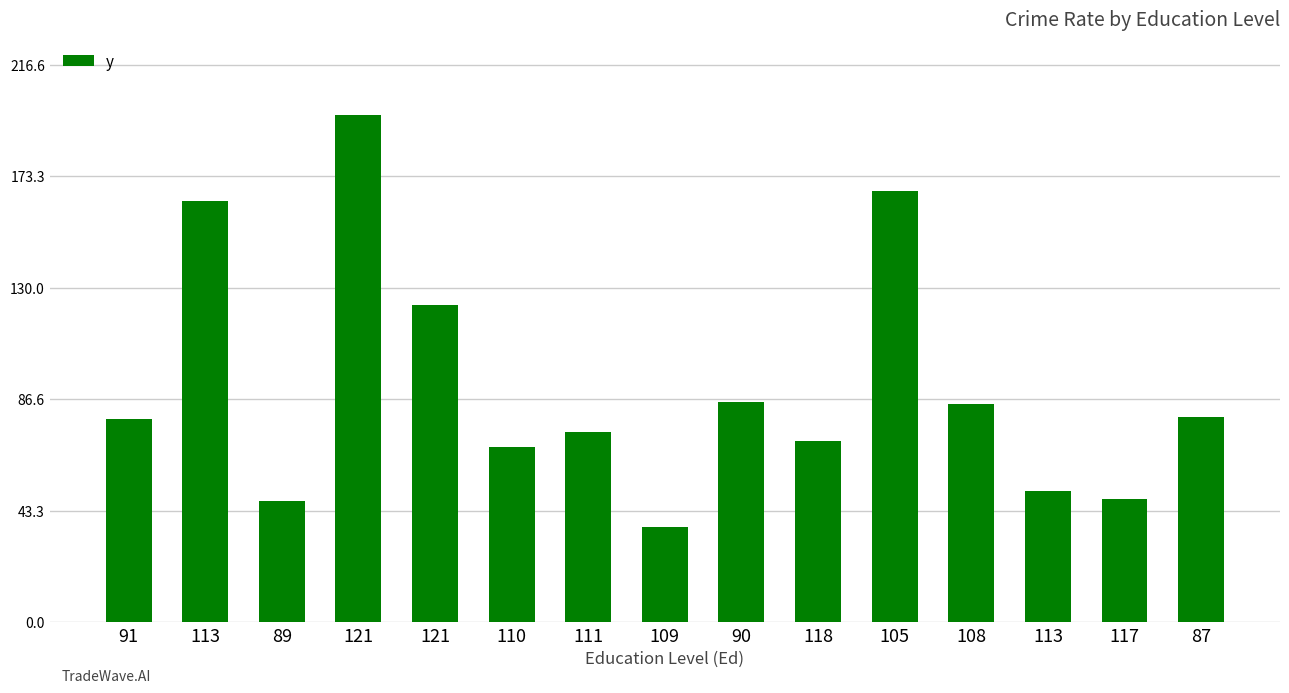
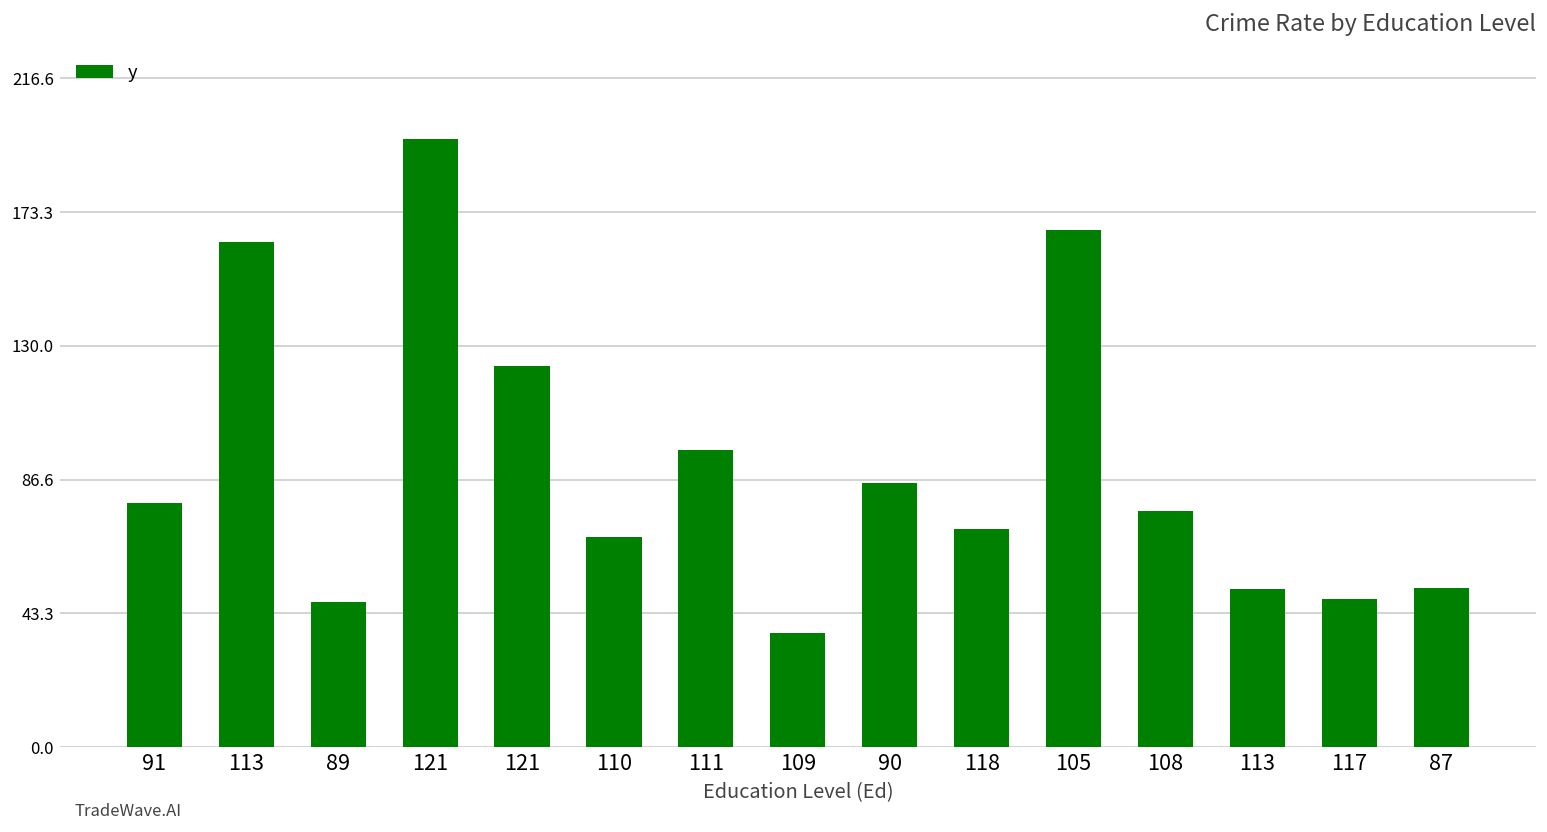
111: 74 -> 96
108: 85 -> 76
87: 80 -> 52
